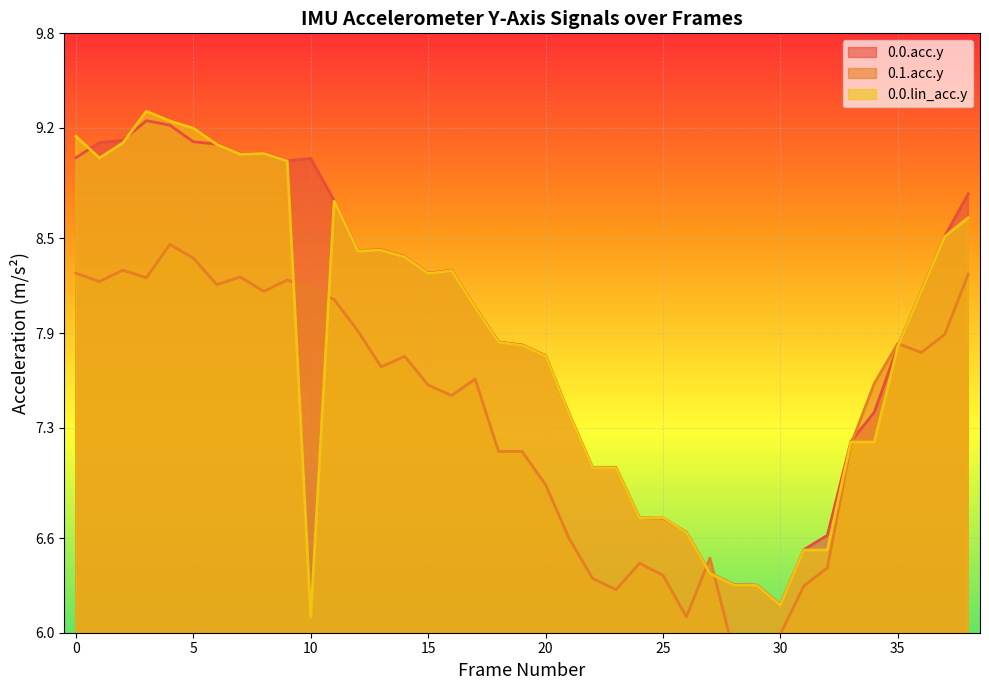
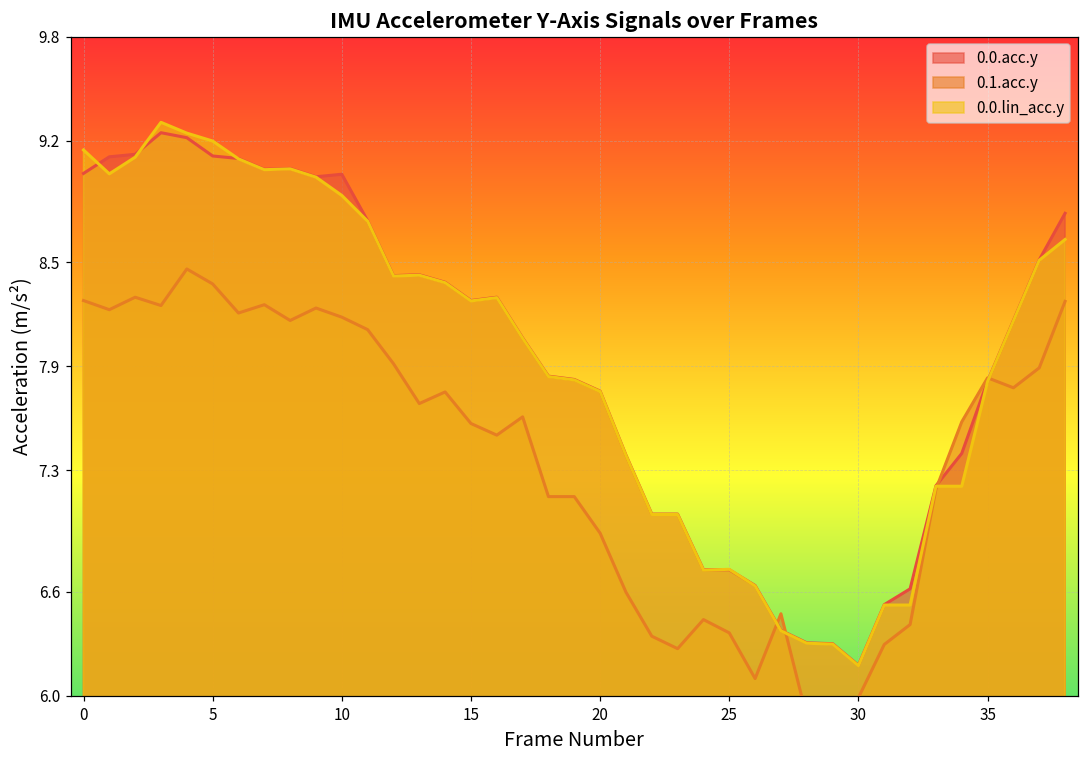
0.0.lin_acc.y, 10: 6.10 -> 8.88
